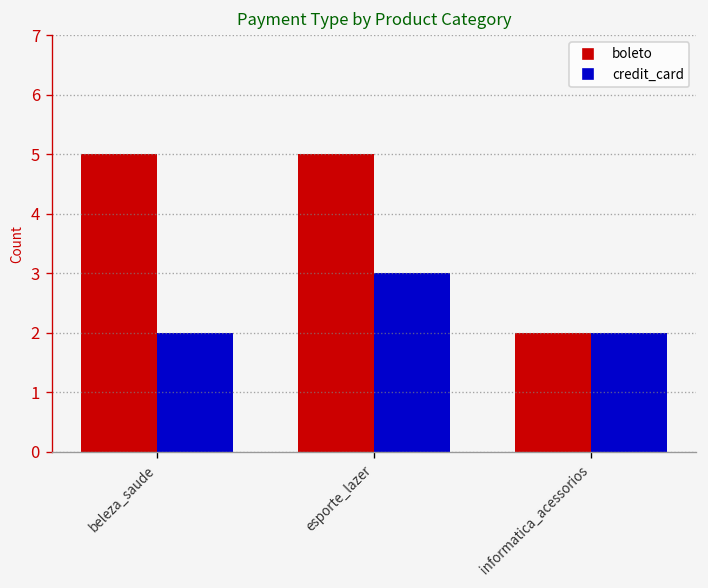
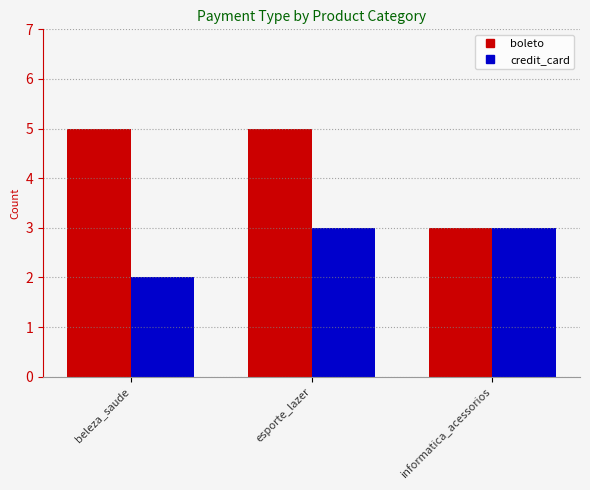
boleto, informatica_acessorios: 2 -> 3
credit_card, informatica_acessorios: 2 -> 3
